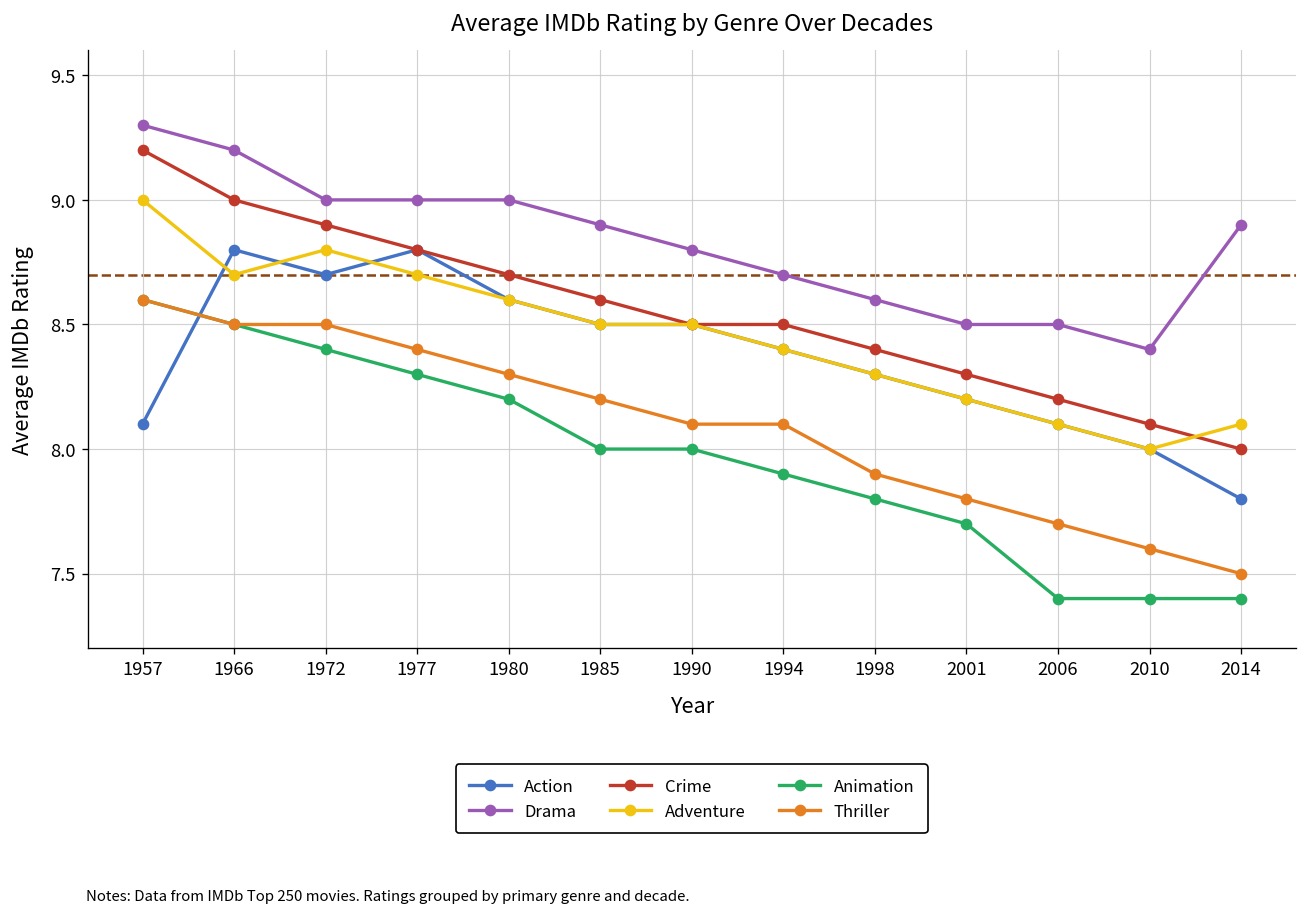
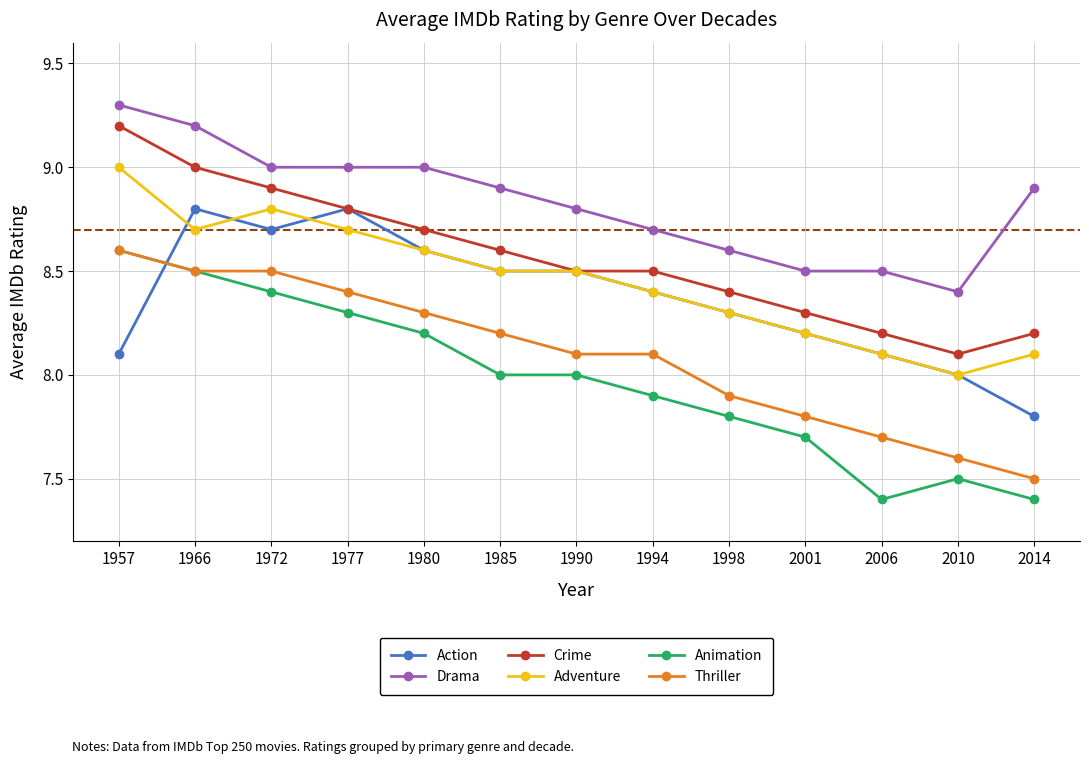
Animation, 2010: 7.4 -> 7.5
Crime, 2014: 8.0 -> 8.2
